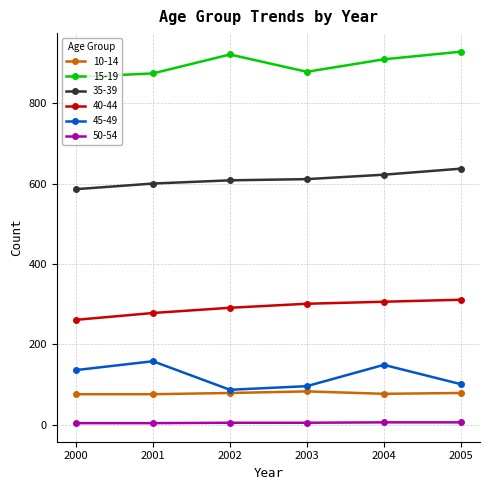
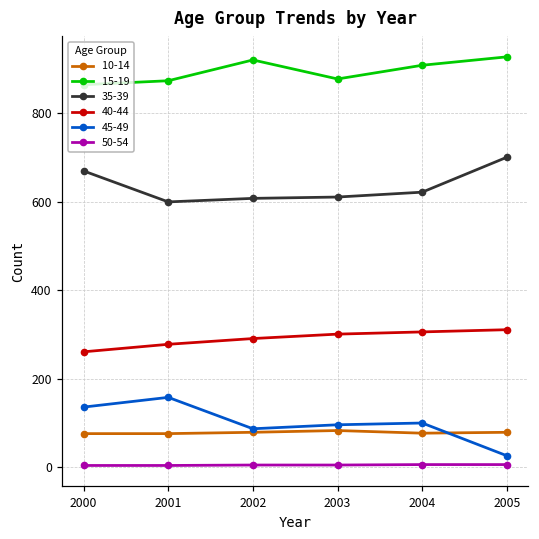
35-39, 2000: 590 -> 670
45-49, 2004: 150 -> 100
35-39, 2005: 640 -> 700
45-49, 2005: 100 -> 30
